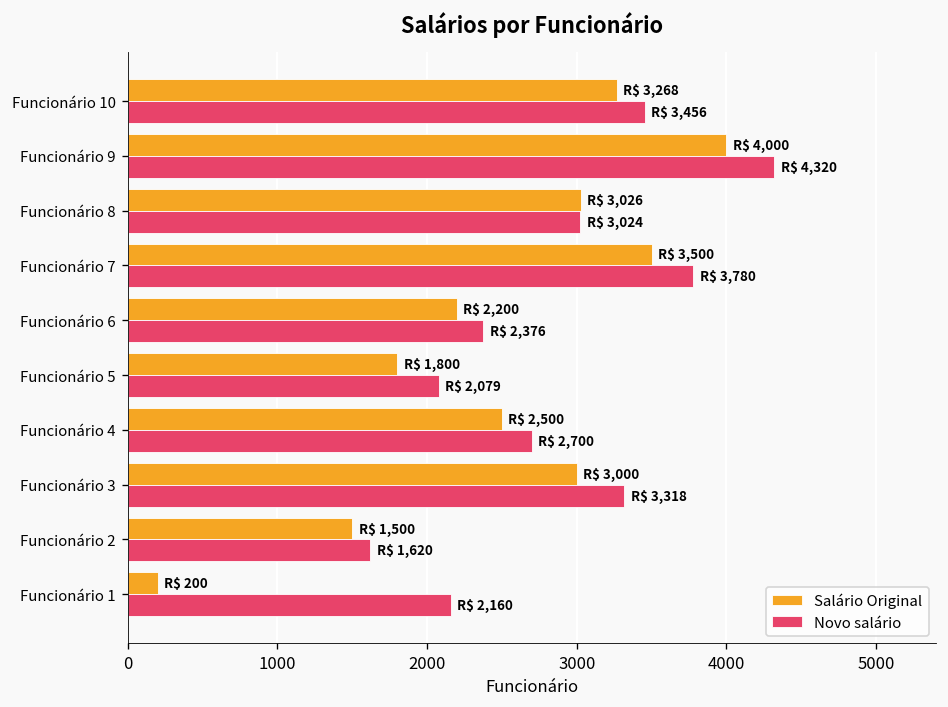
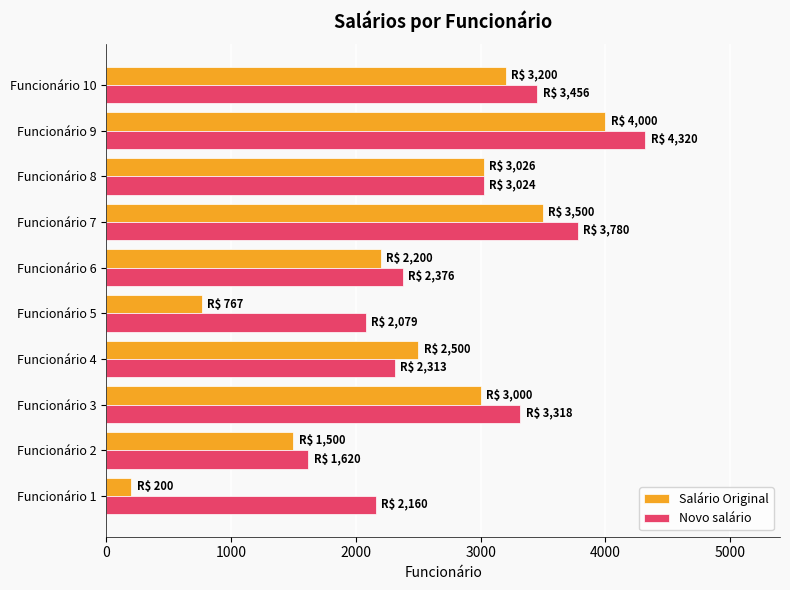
Salário Original, Funcionário 10: 3,268 -> 3,200
Salário Original, Funcionário 5: 1,800 -> 767
Novo salário, Funcionário 4: 2,700 -> 2,313
